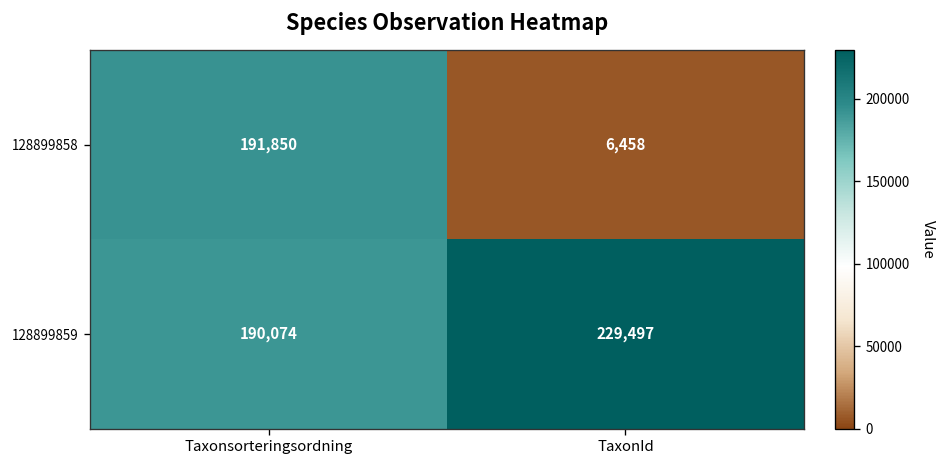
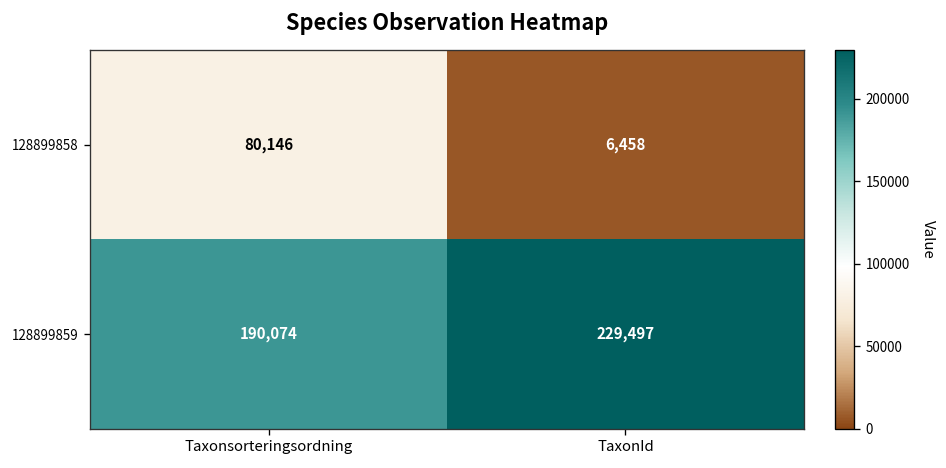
128899858, Taxonsorteringsordning: 191,850 -> 80,146
